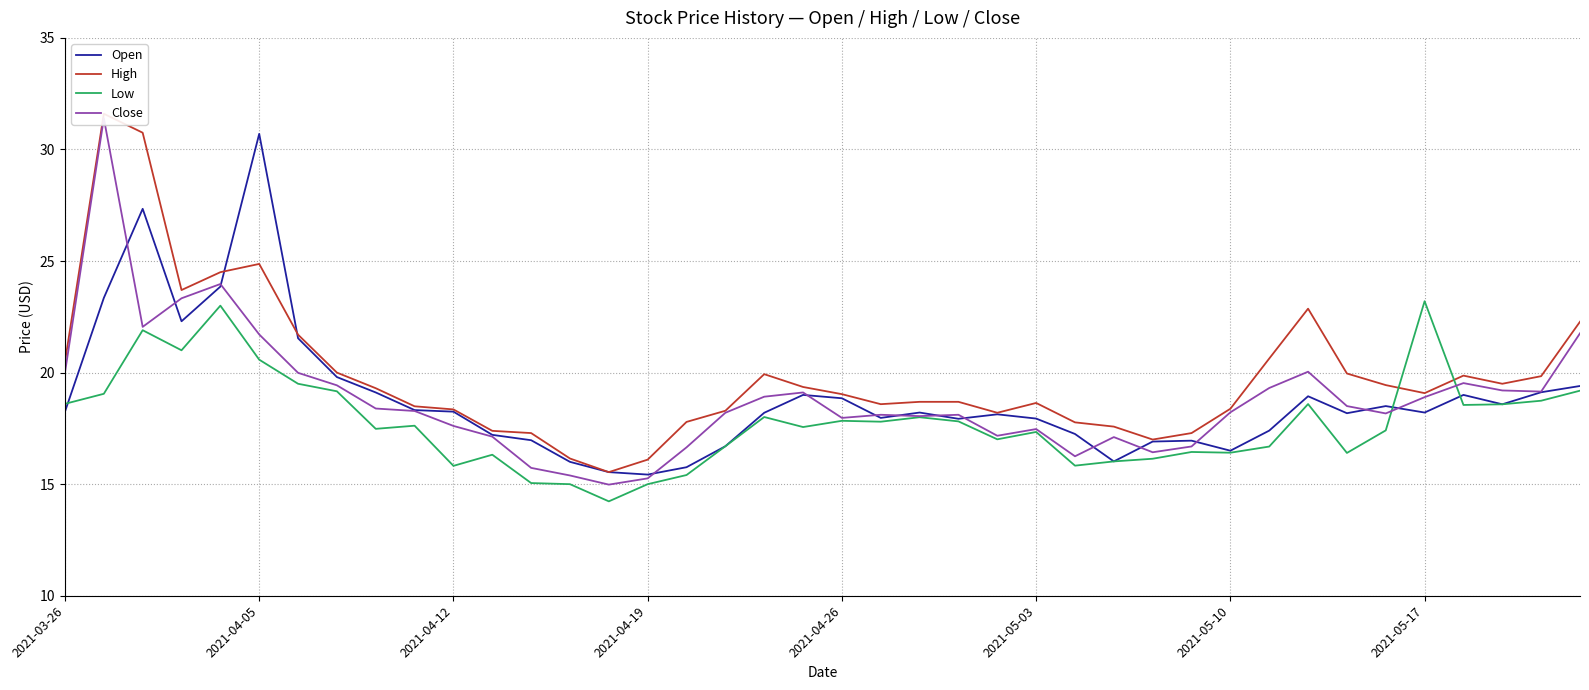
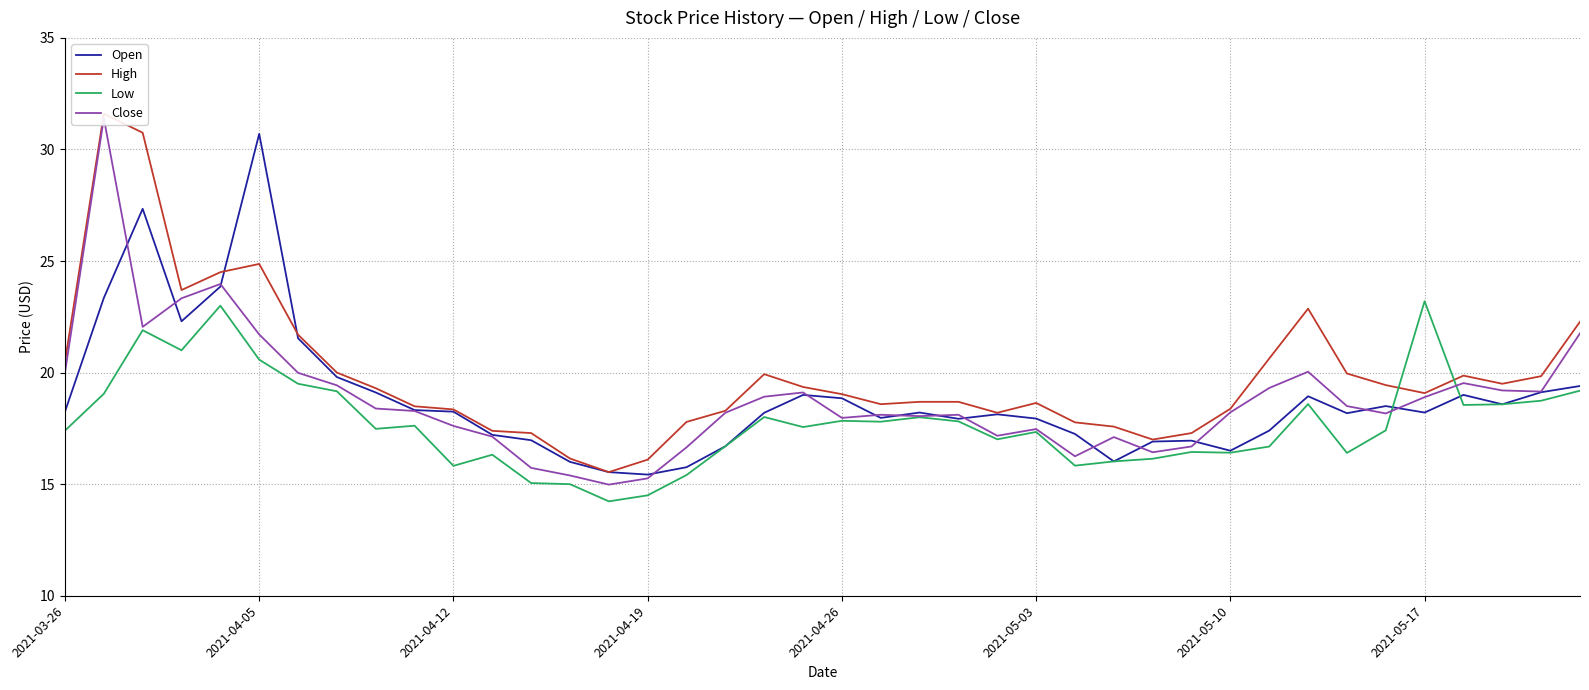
Low, 2021-03-26: 18.6 -> 17.4
Low, 2021-04-19: 15.0 -> 14.5
